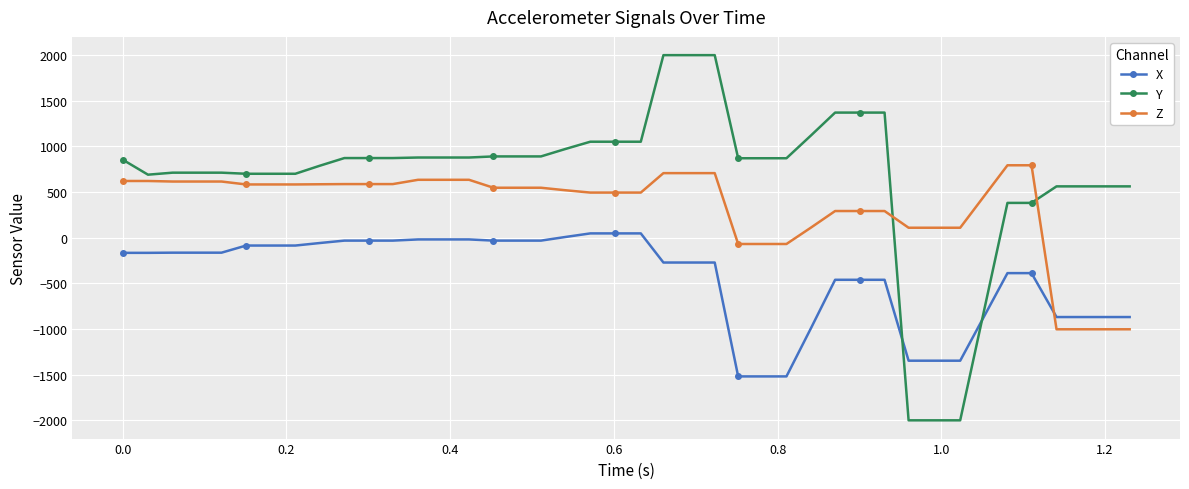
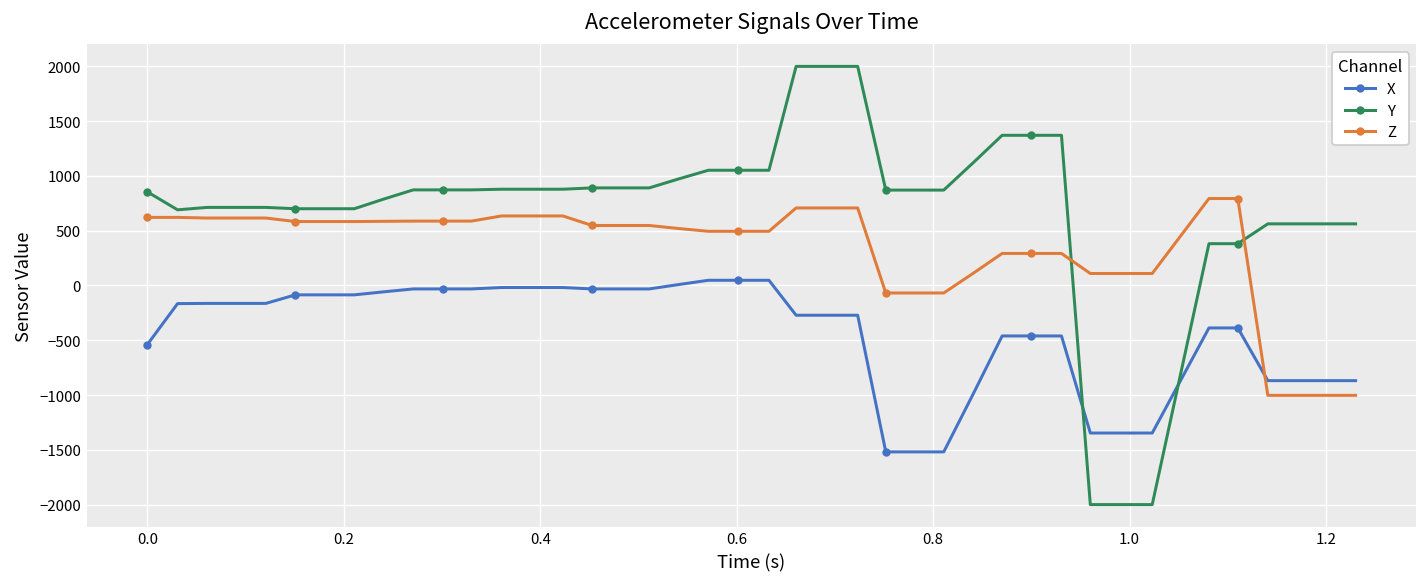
X, 0.0: -200 -> -500
